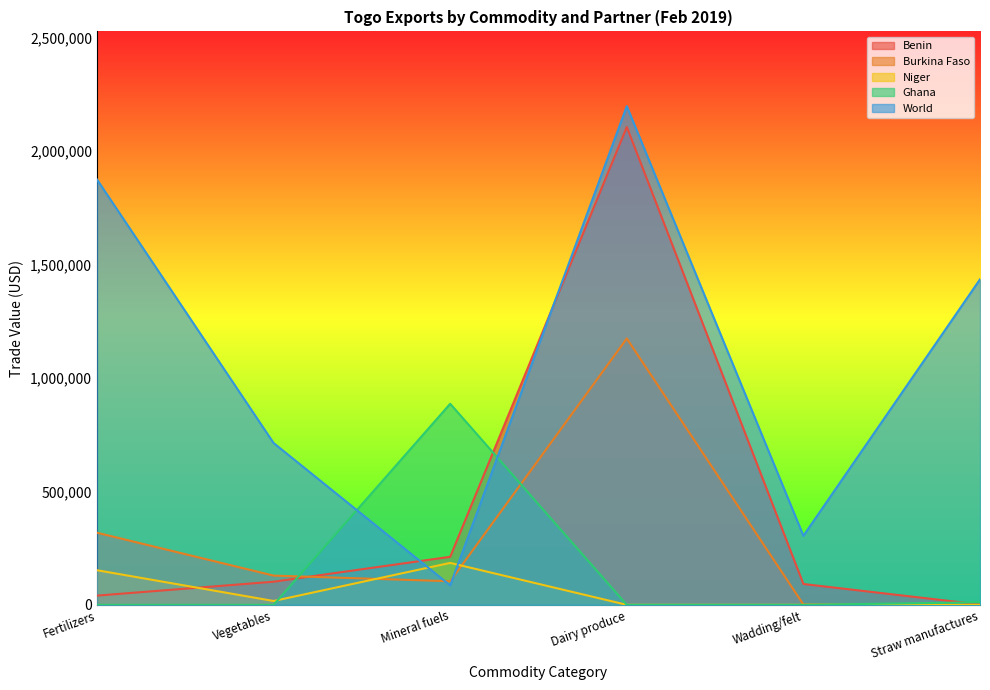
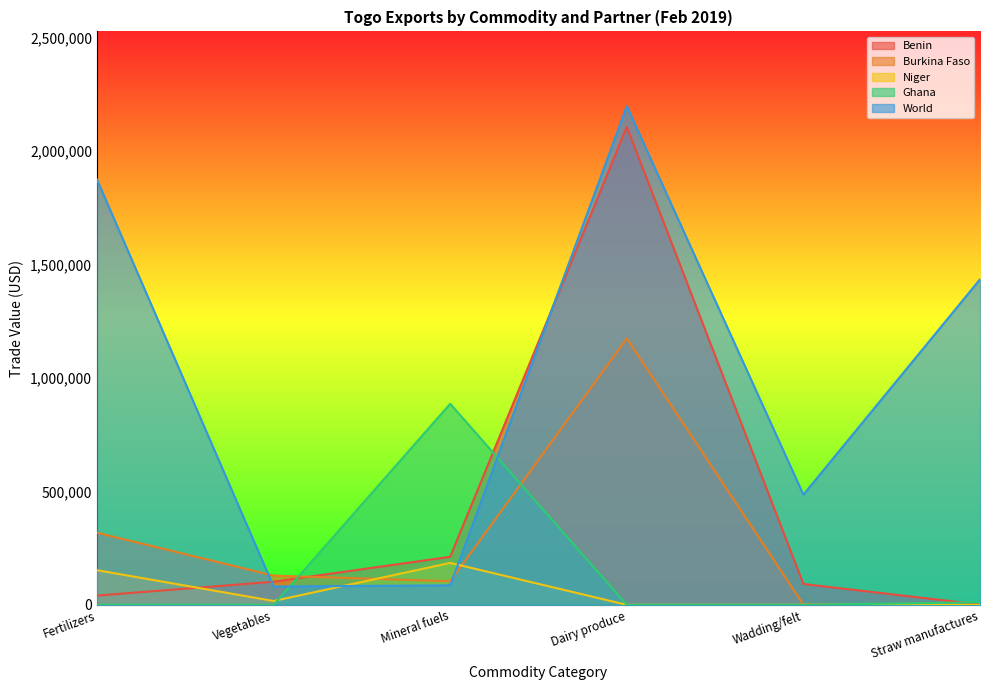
World, Vegetables: 710,000 -> 80,000
World, Wadding/felt: 300,000 -> 490,000
